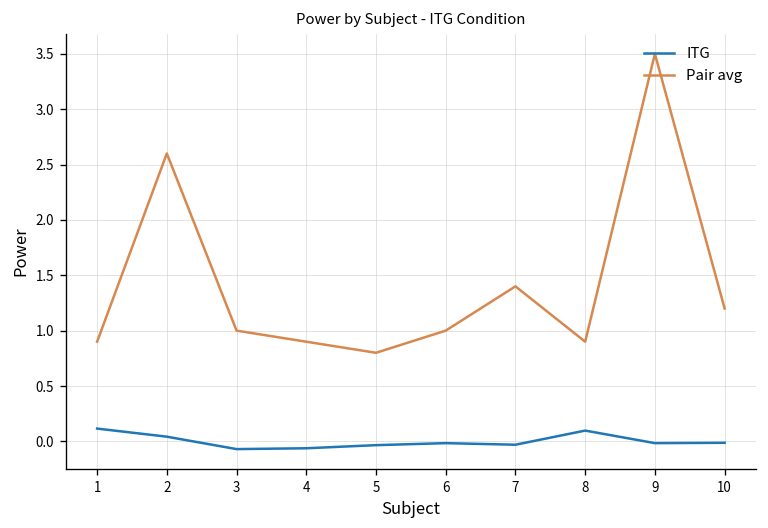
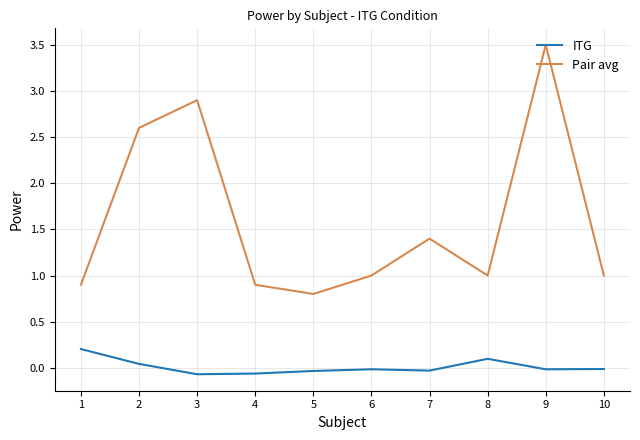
ITG, 1: 0.1 -> 0.2
Pair avg, 3: 1.0 -> 2.9
Pair avg, 8: 0.9 -> 1.0
Pair avg, 10: 1.2 -> 1.0
